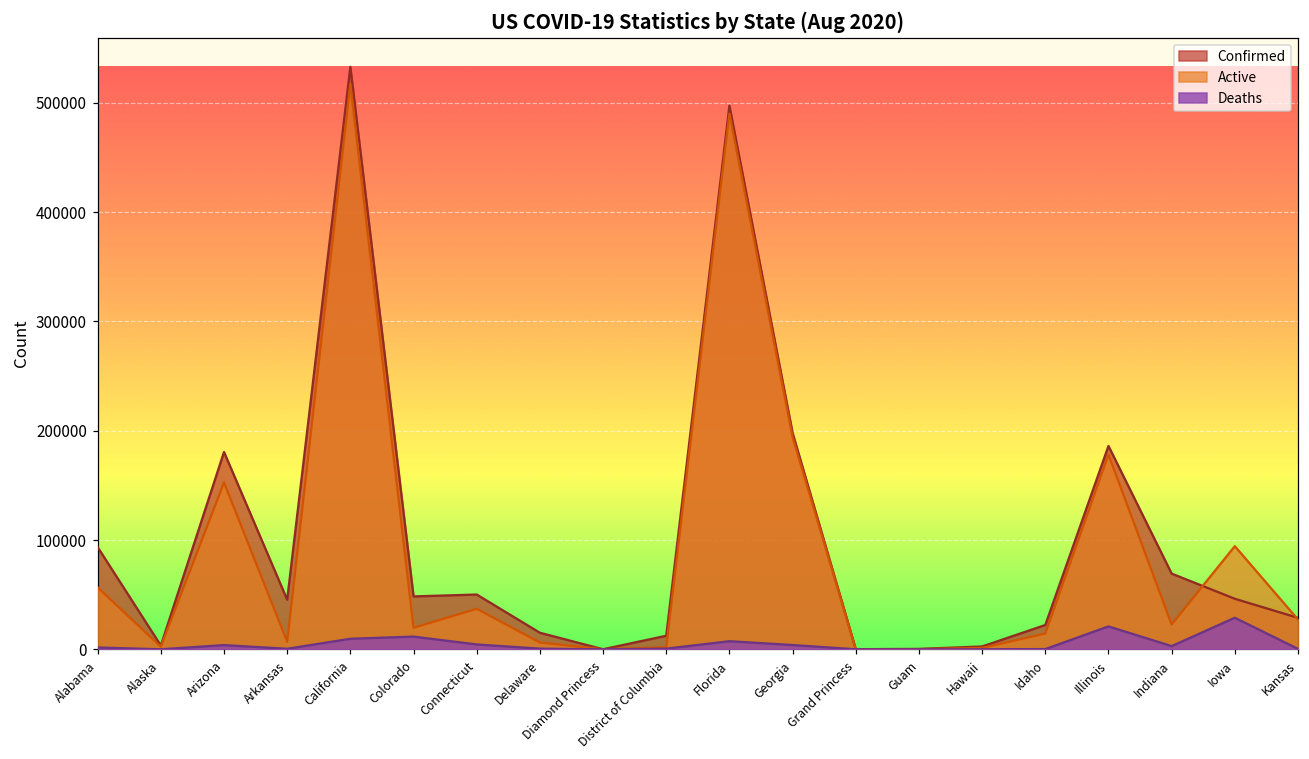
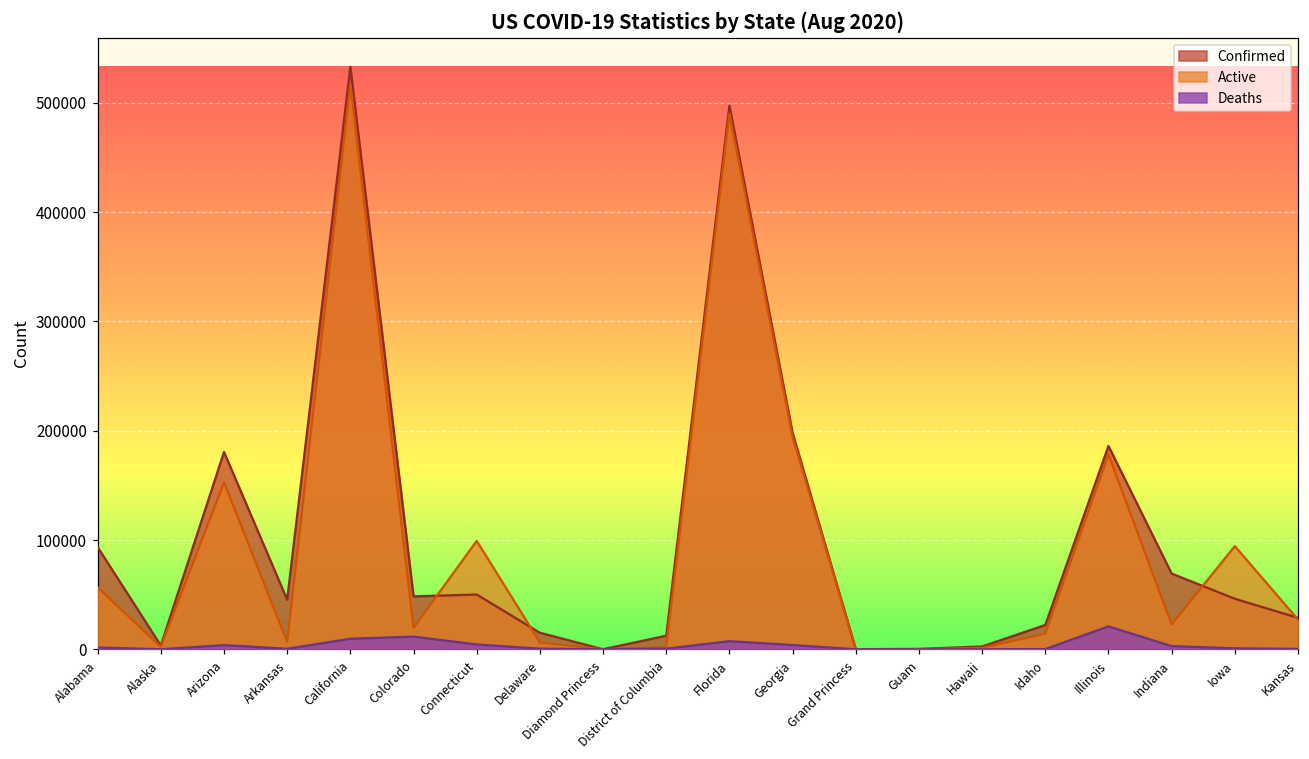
Active, Connecticut: 40000 -> 100000
Deaths, Iowa: 30000 -> 0
